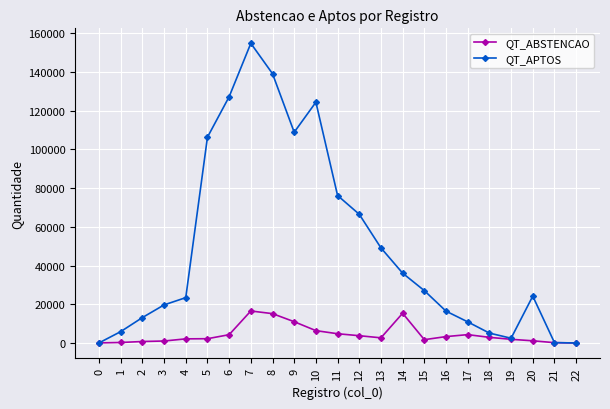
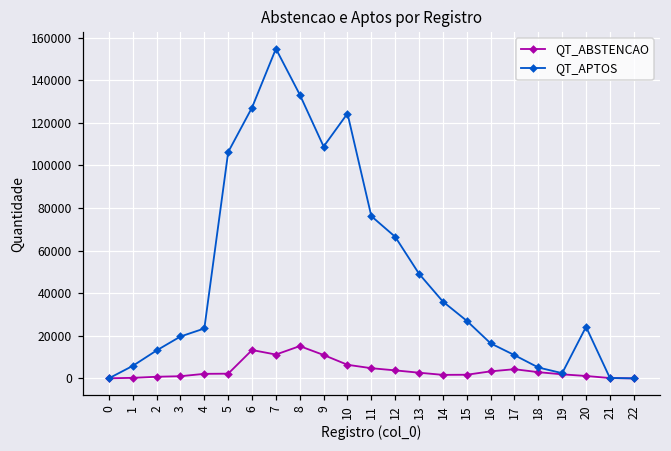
QT_ABSTENCAO, 6: 4000 -> 13000
QT_ABSTENCAO, 7: 17000 -> 11000
QT_APTOS, 8: 139000 -> 133000
QT_ABSTENCAO, 14: 15000 -> 2000
